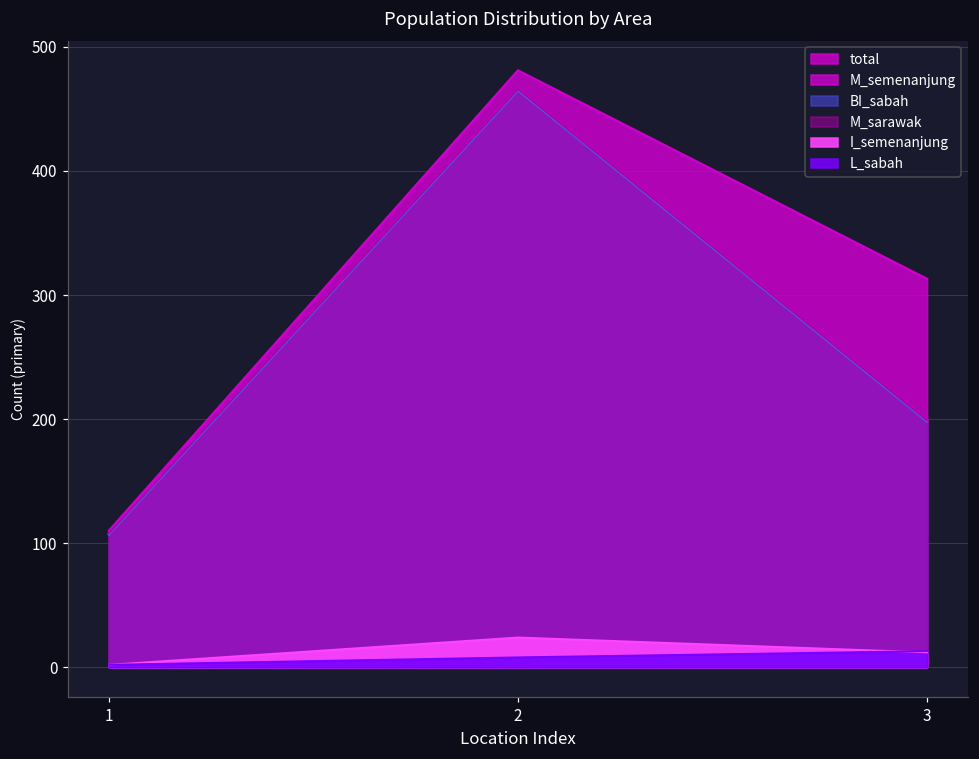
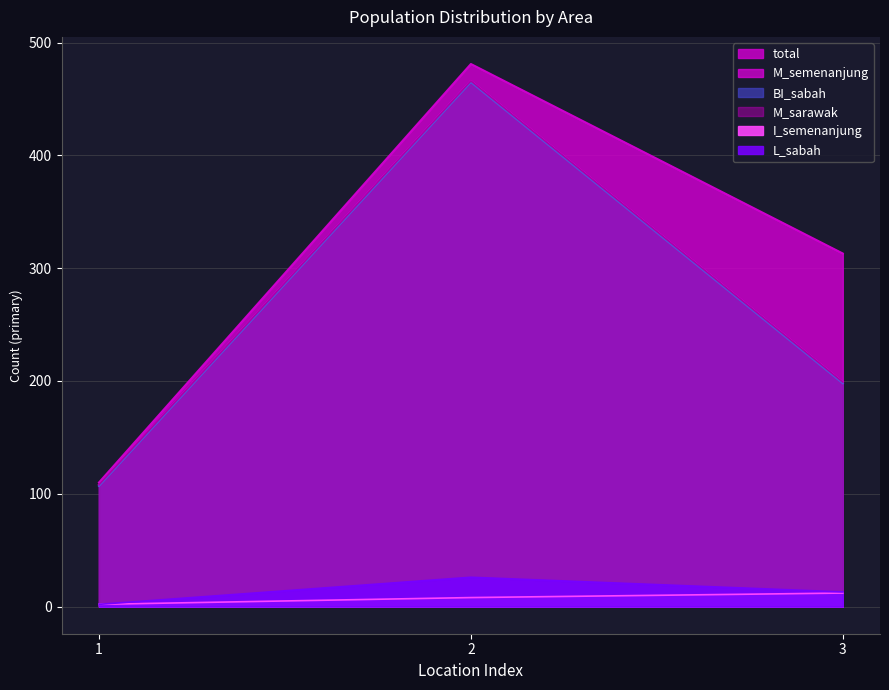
I_semenanjung, 2: 24 -> 8
L_sabah, 2: 8 -> 26
